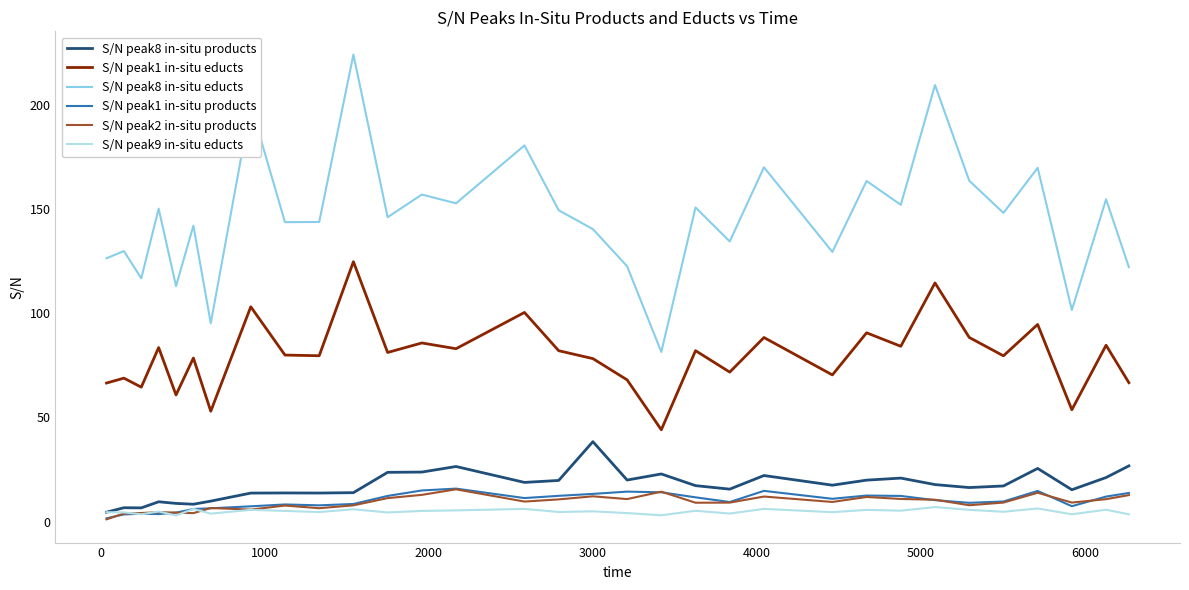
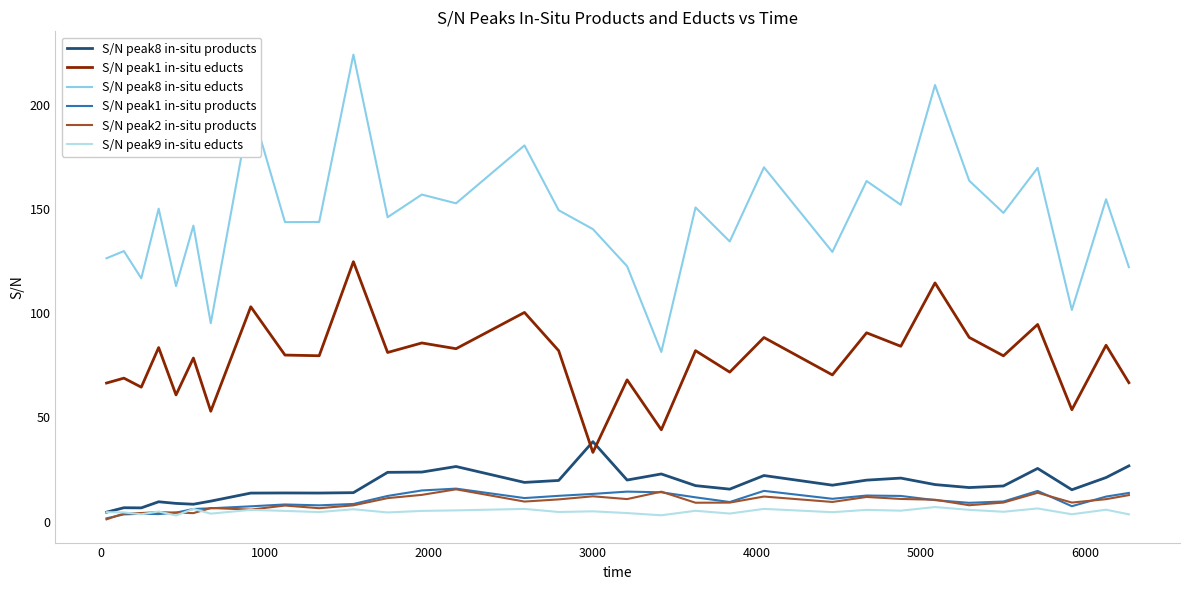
S/N peak1 in-situ educts, 3000: 78 -> 33
